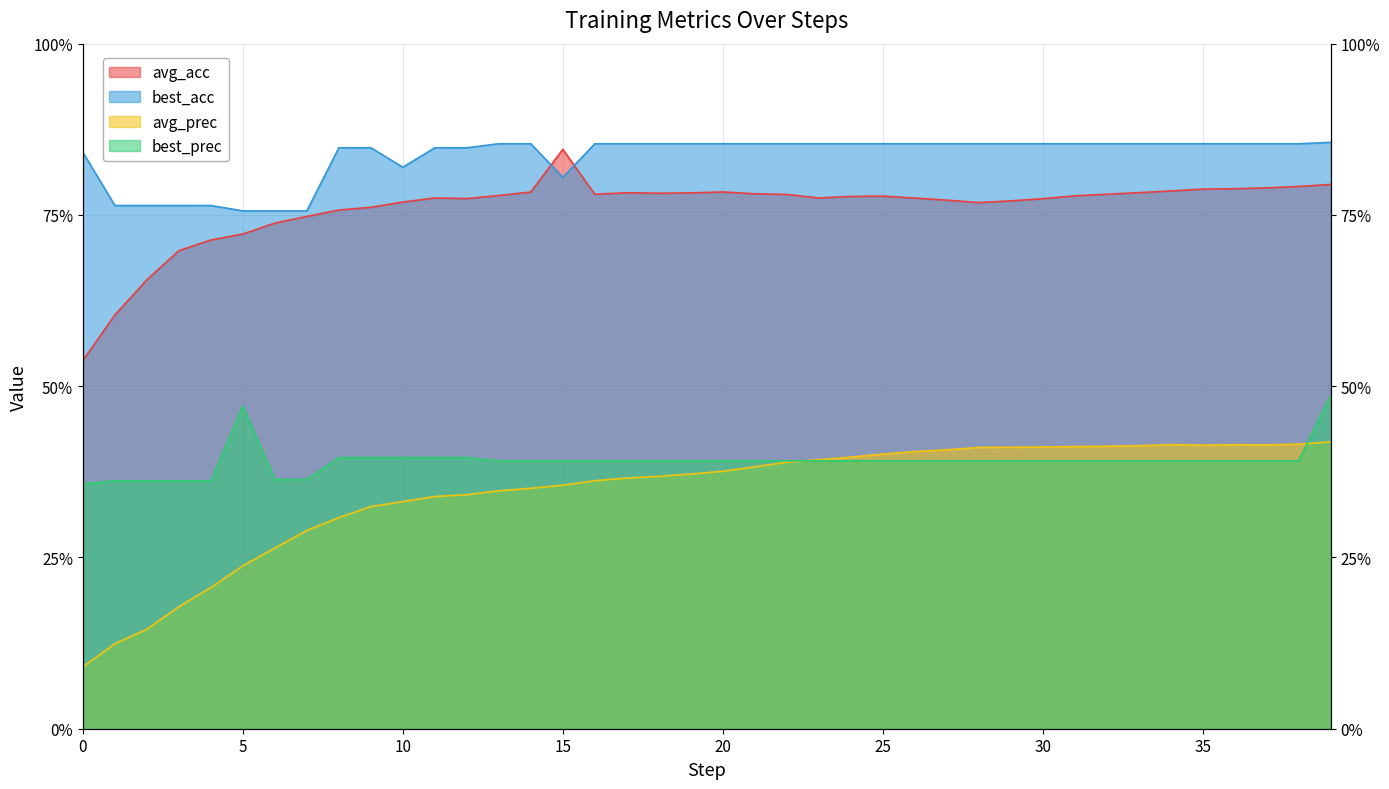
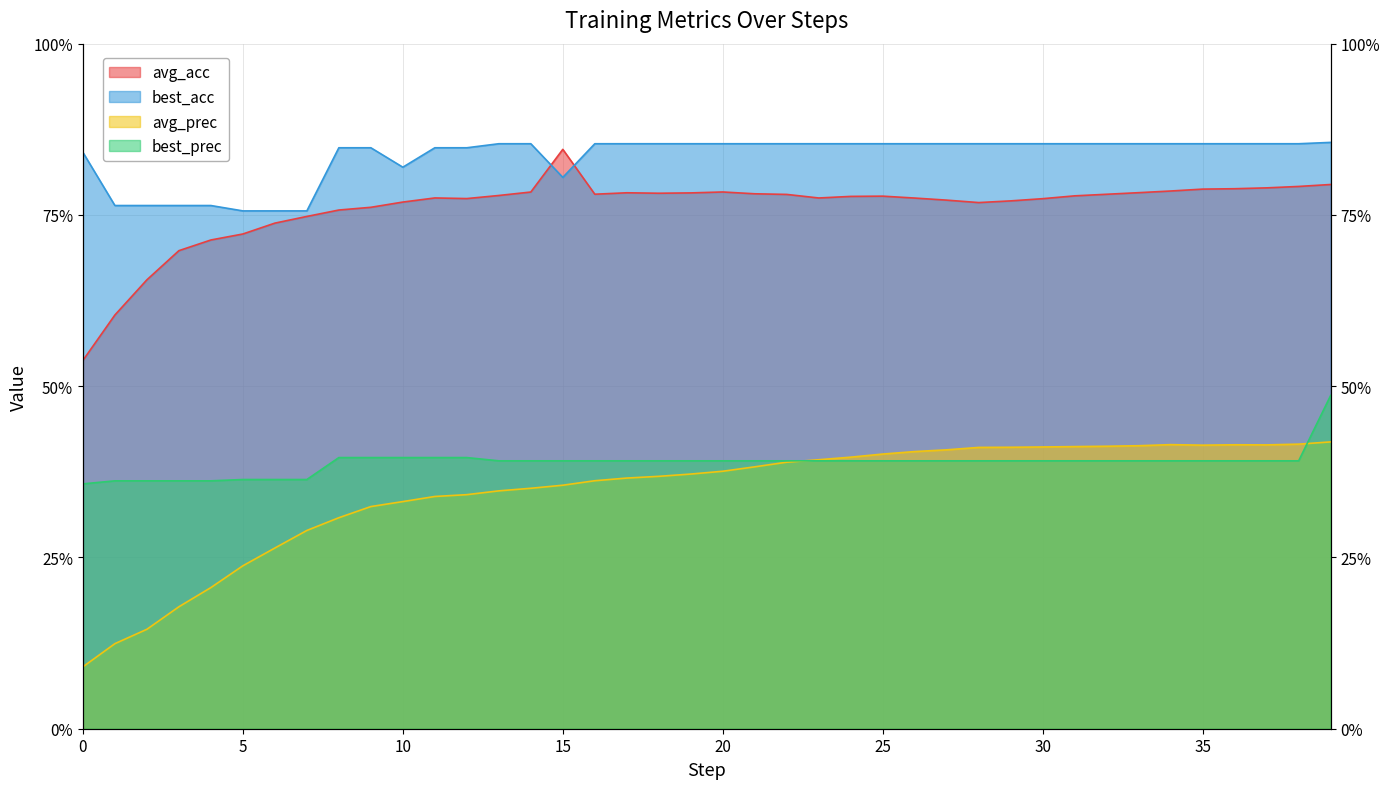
best_prec, 5: 47% -> 36%
